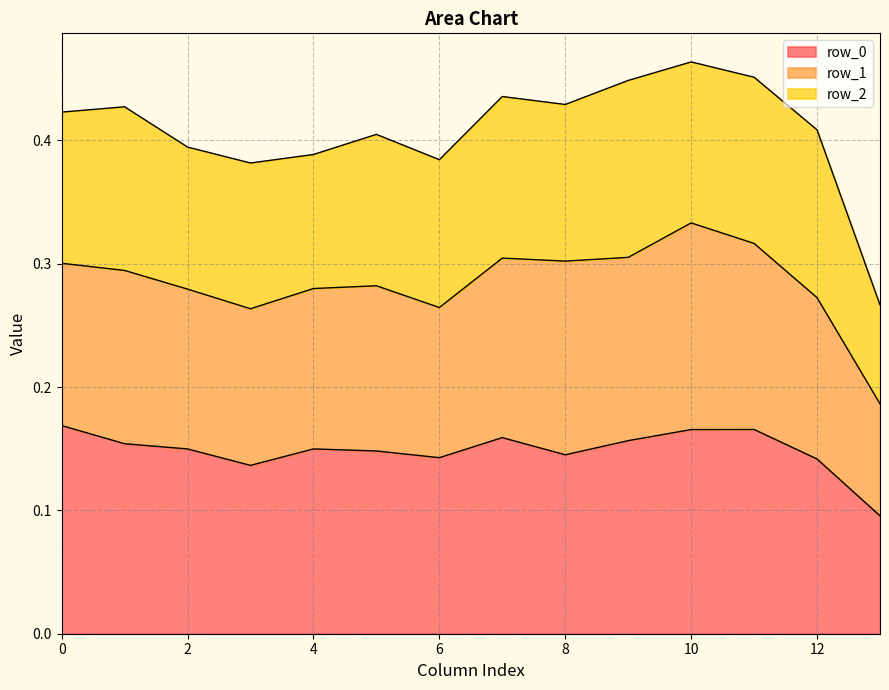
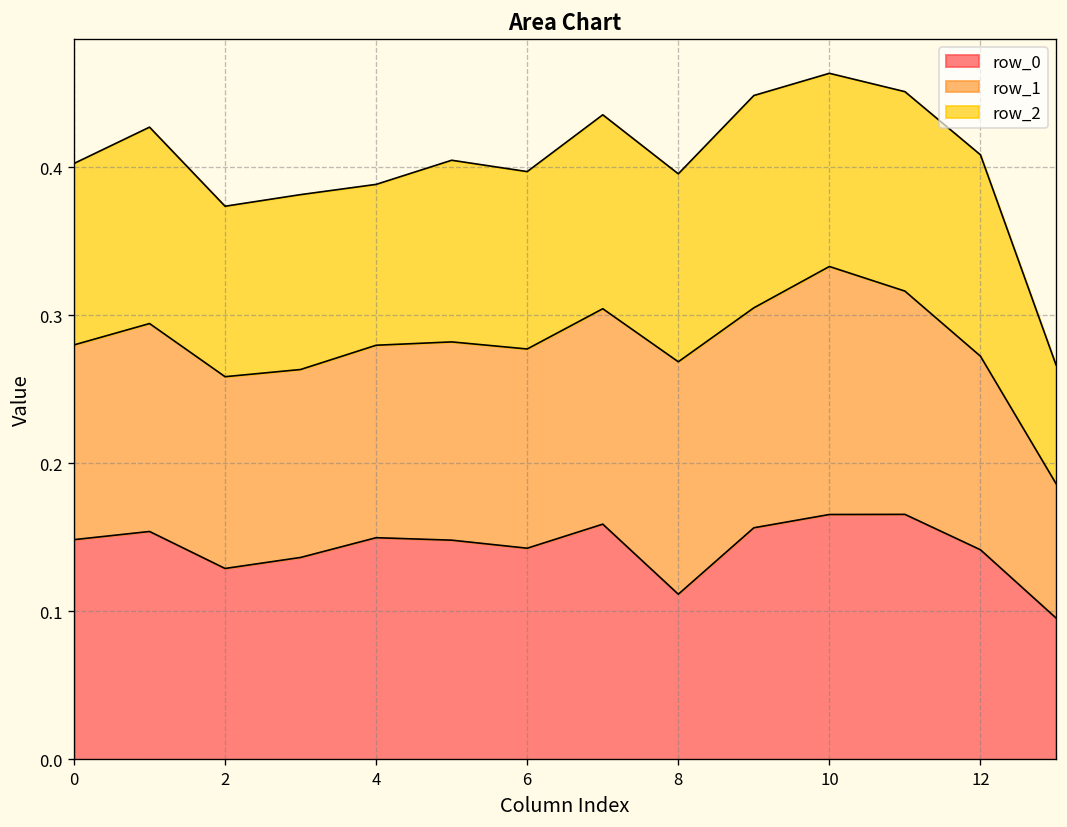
row_0, 0: 0.169 -> 0.148
row_0, 2: 0.150 -> 0.129
row_1, 6: 0.122 -> 0.135
row_0, 8: 0.145 -> 0.112
